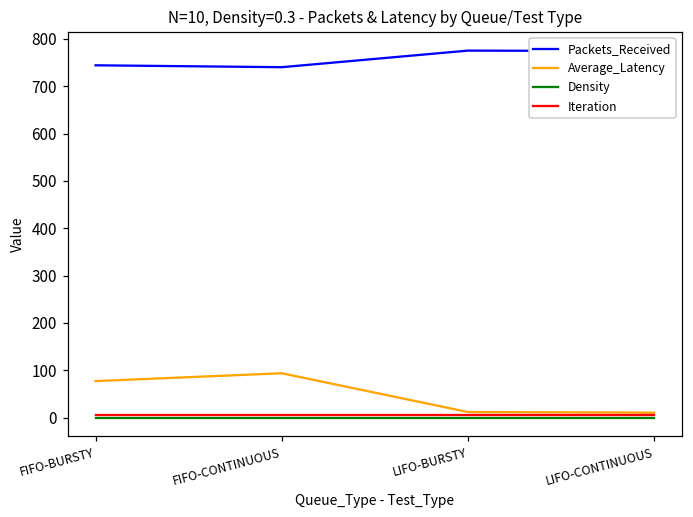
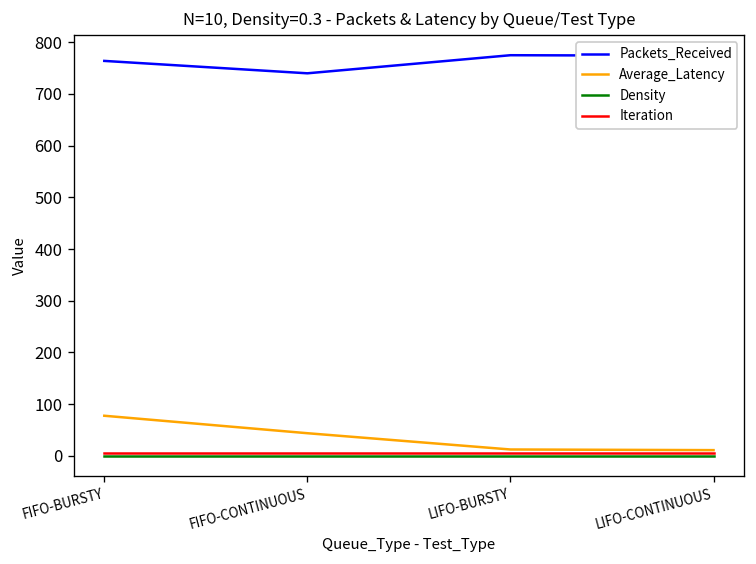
Packets_Received, FIFO-BURSTY: 740 -> 760
Average_Latency, FIFO-CONTINUOUS: 90 -> 40
